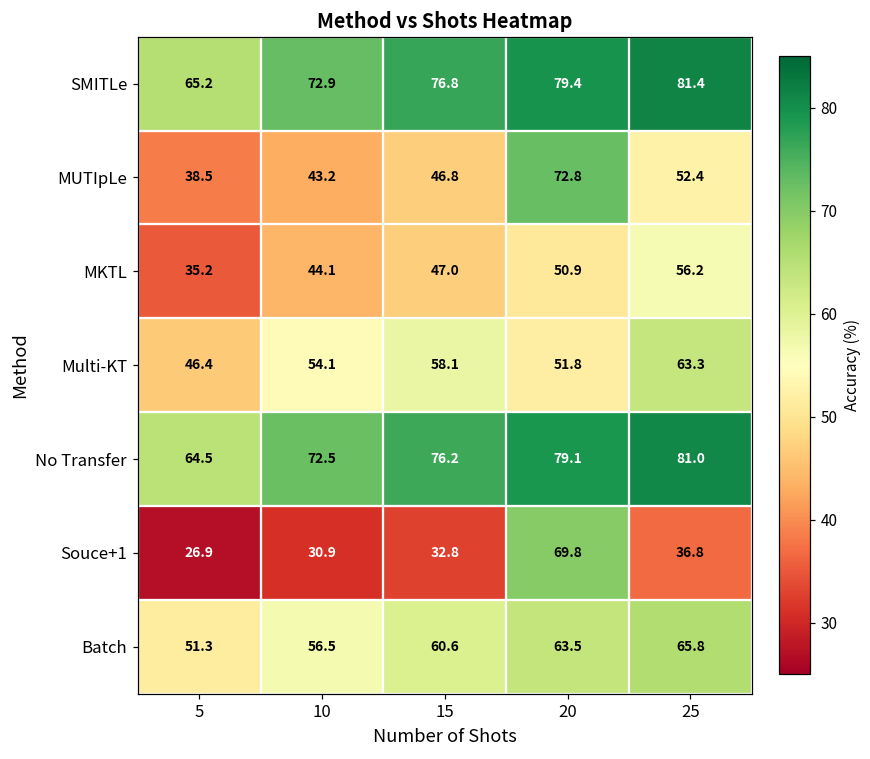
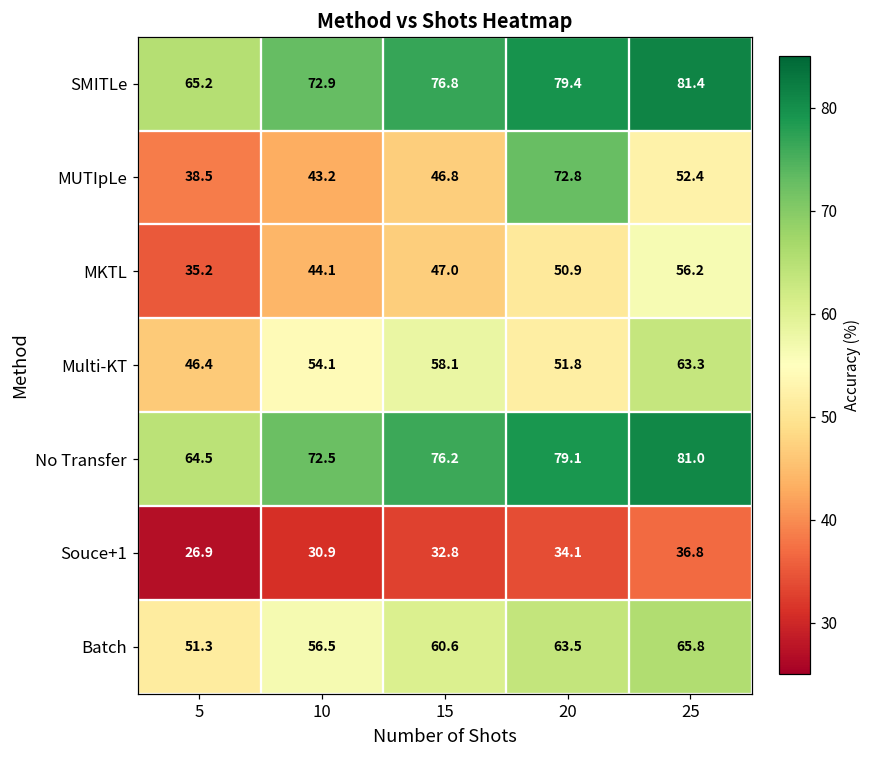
Souce+1, 20: 69.8 -> 34.1
